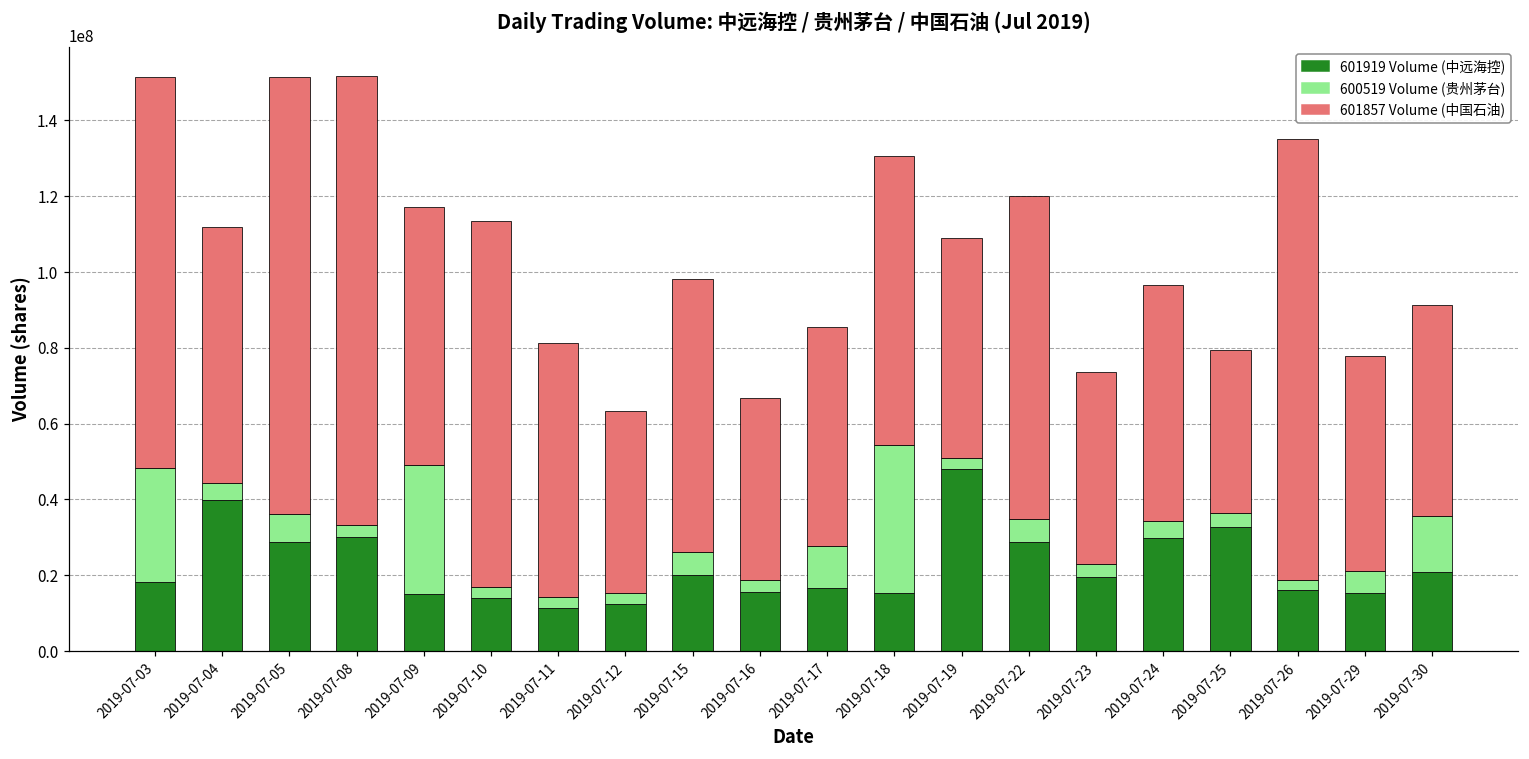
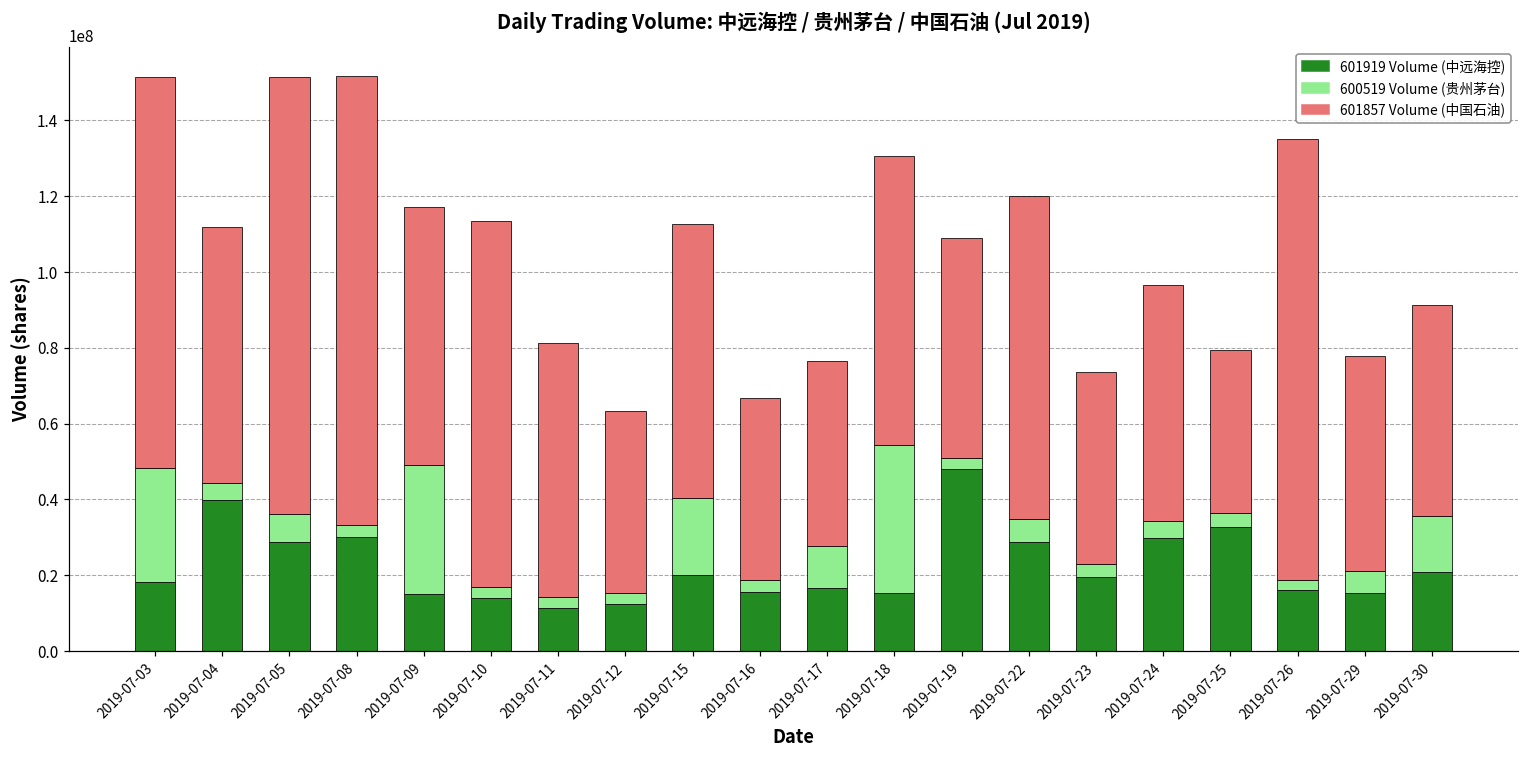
600519 Volume (贵州茅台), 2019-07-15: 6000000 -> 20000000
601857 Volume (中国石油), 2019-07-17: 58000000 -> 49000000
